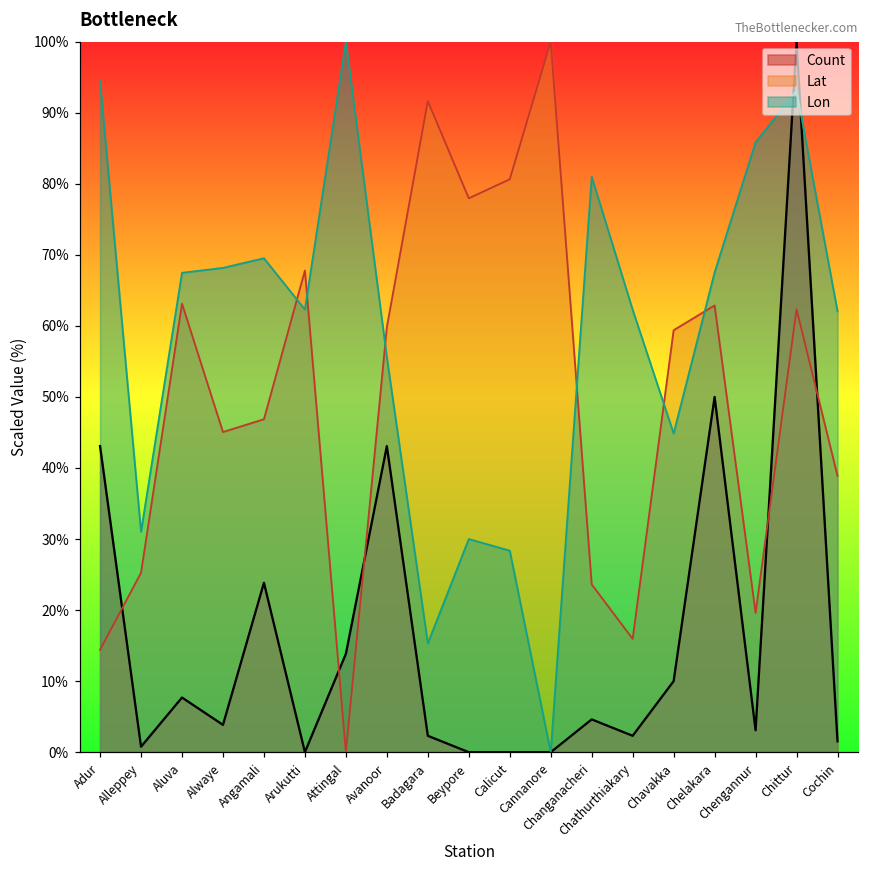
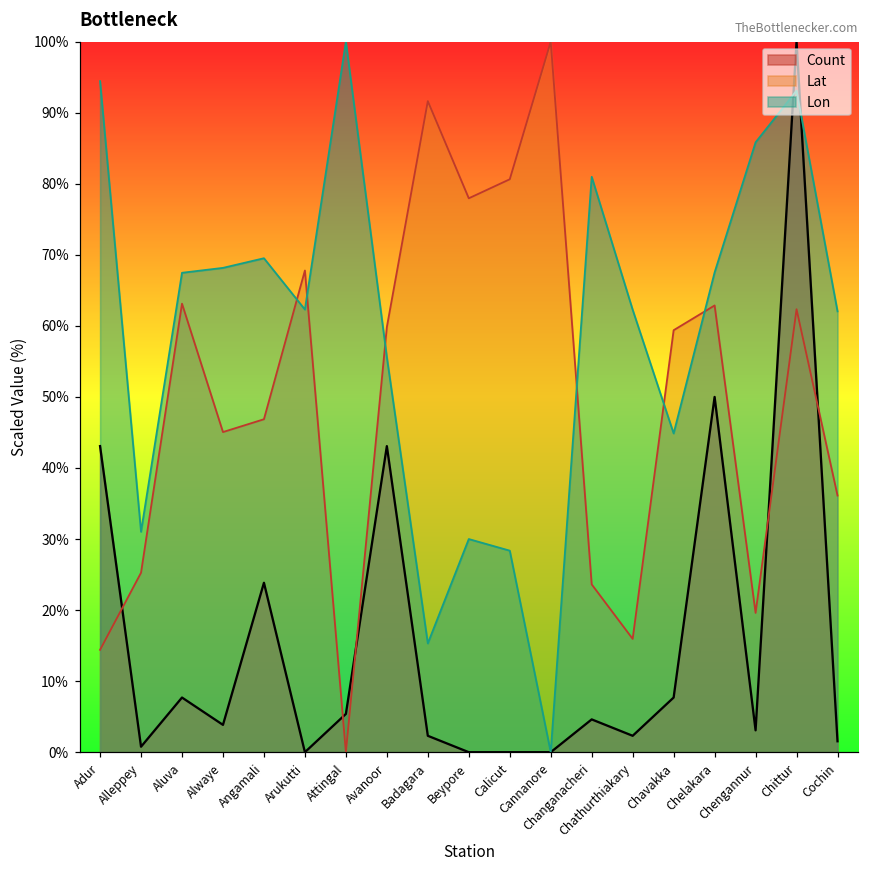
Count, Attingal: 14% -> 5%
Count, Chavakka: 10% -> 8%
Lat, Cochin: 39% -> 36%
